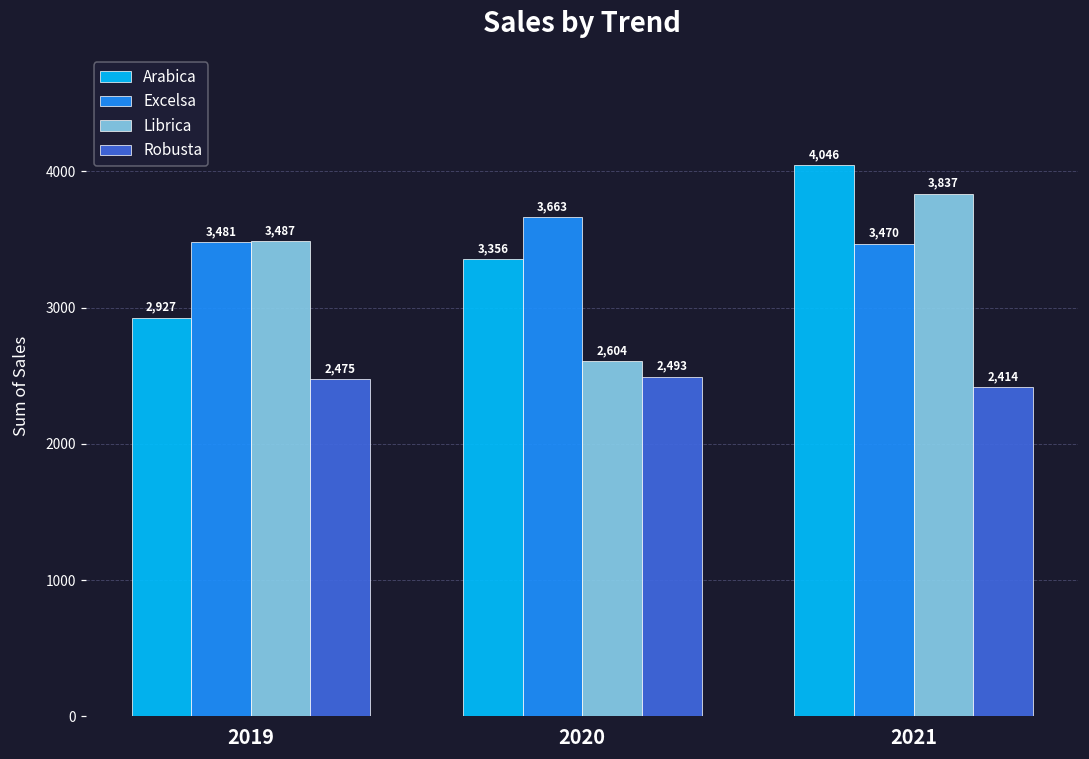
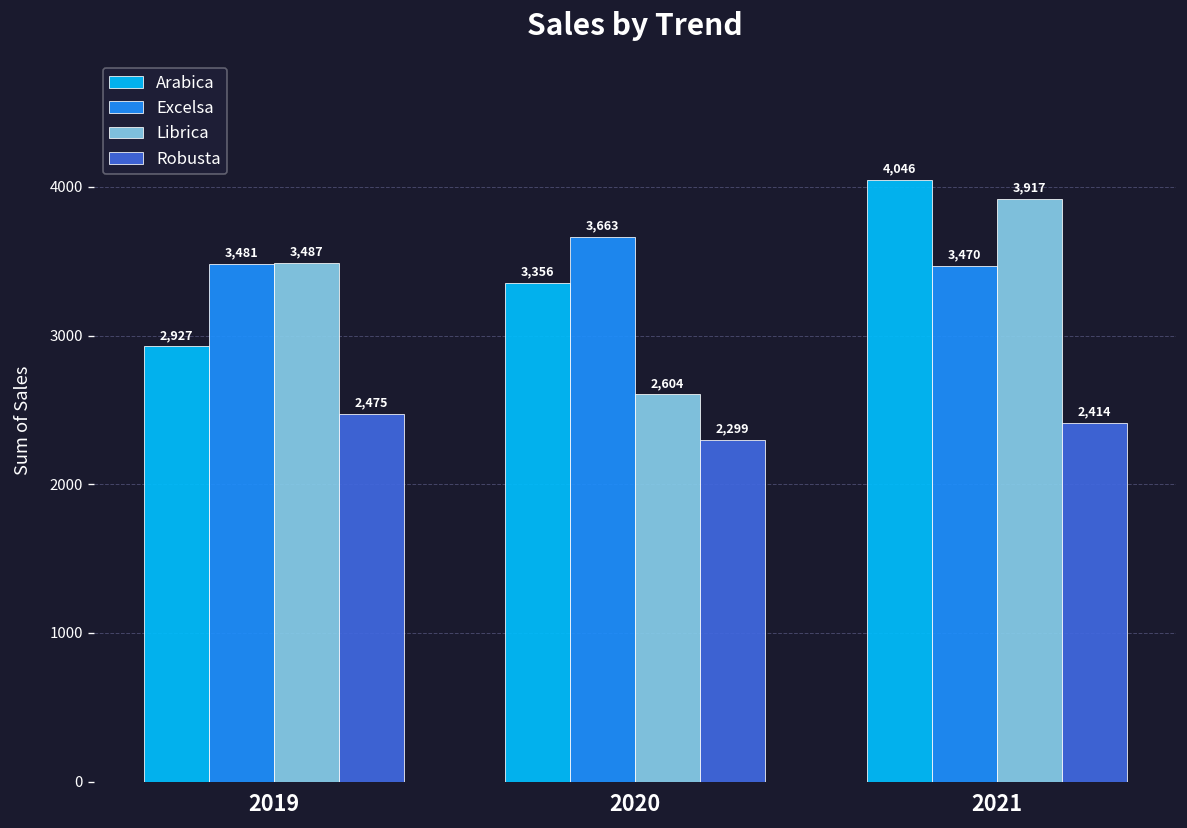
Robusta, 2020: 2,493 -> 2,299
Librica, 2021: 3,837 -> 3,917
